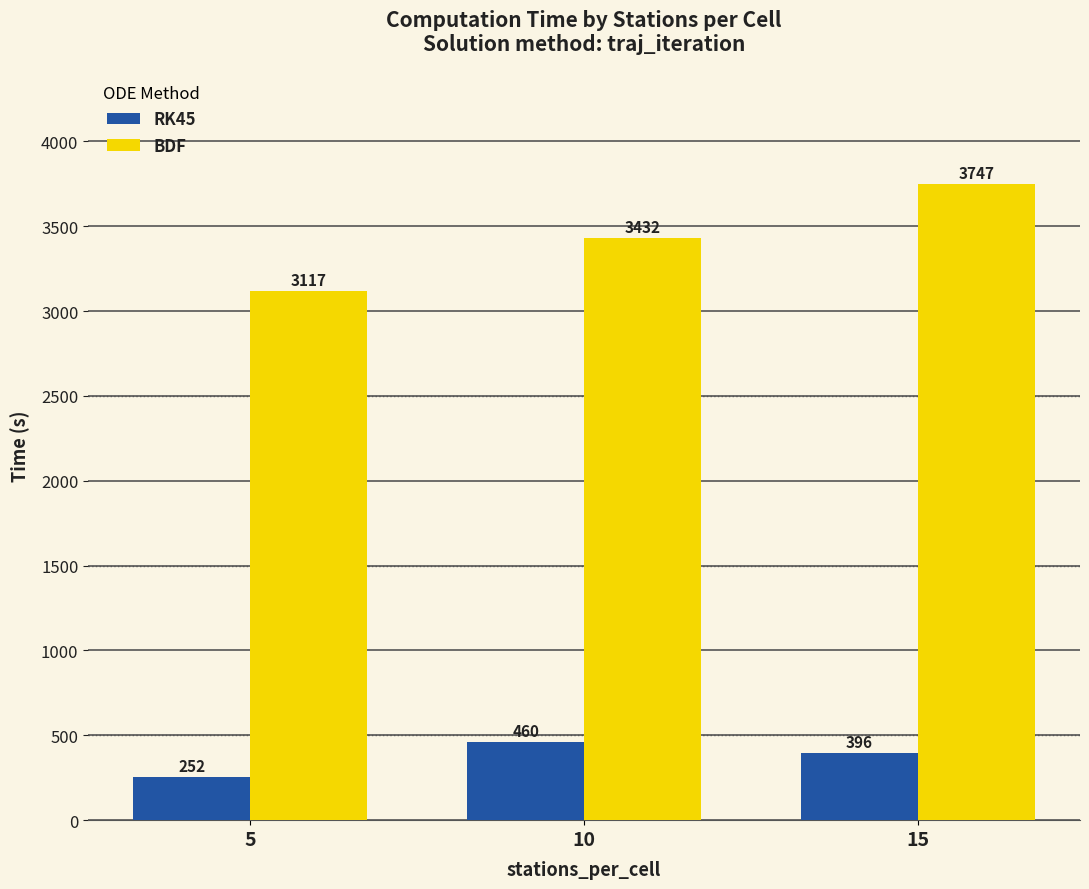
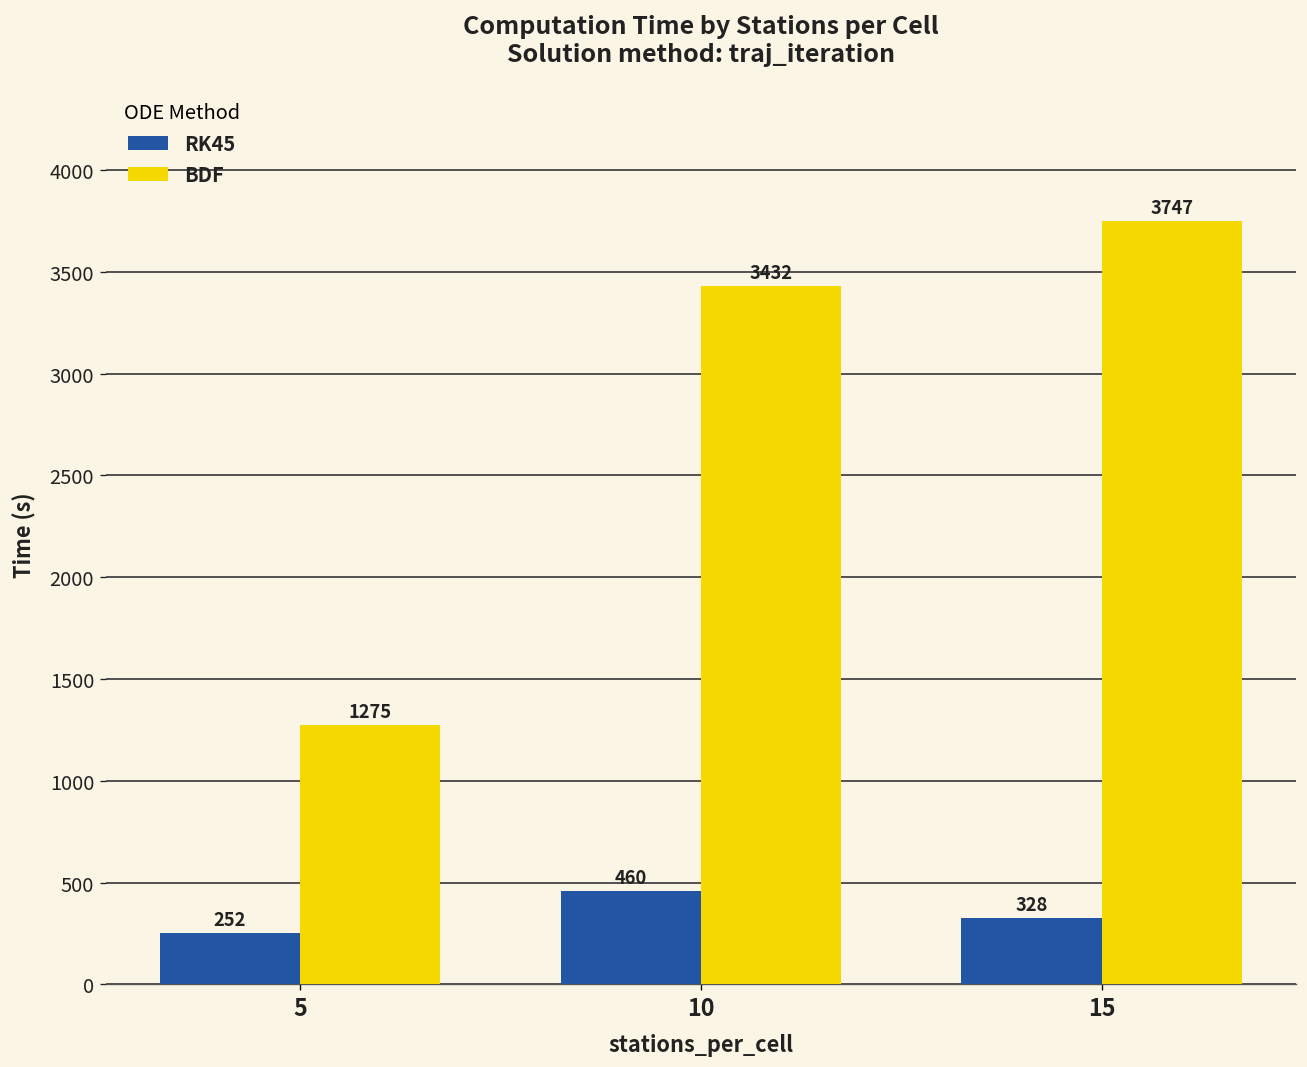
BDF, 5: 3117 -> 1275
RK45, 15: 396 -> 328
